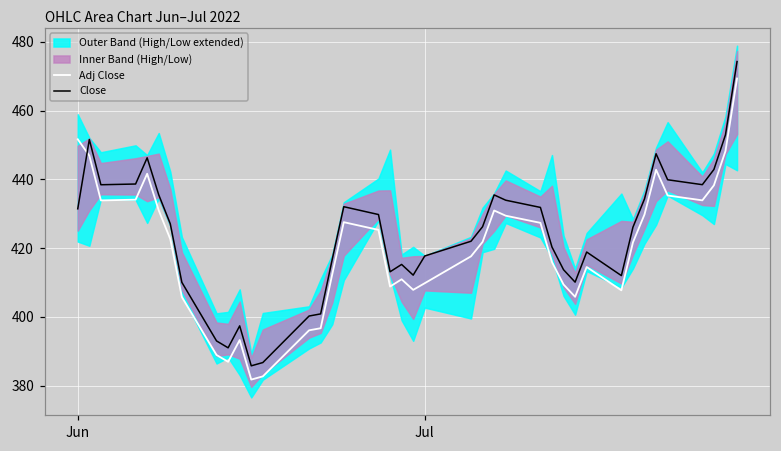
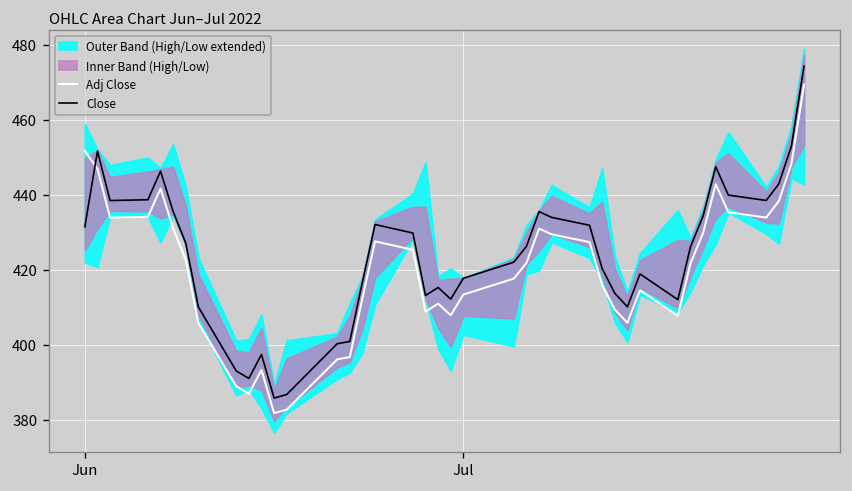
Adj Close, Jul: 410 -> 413
